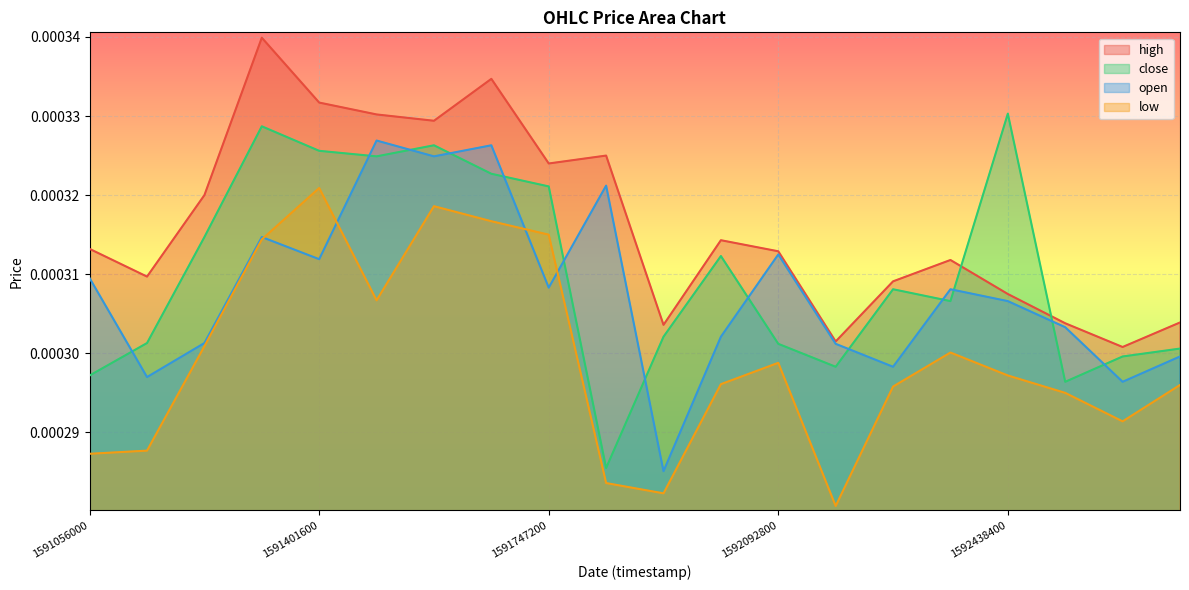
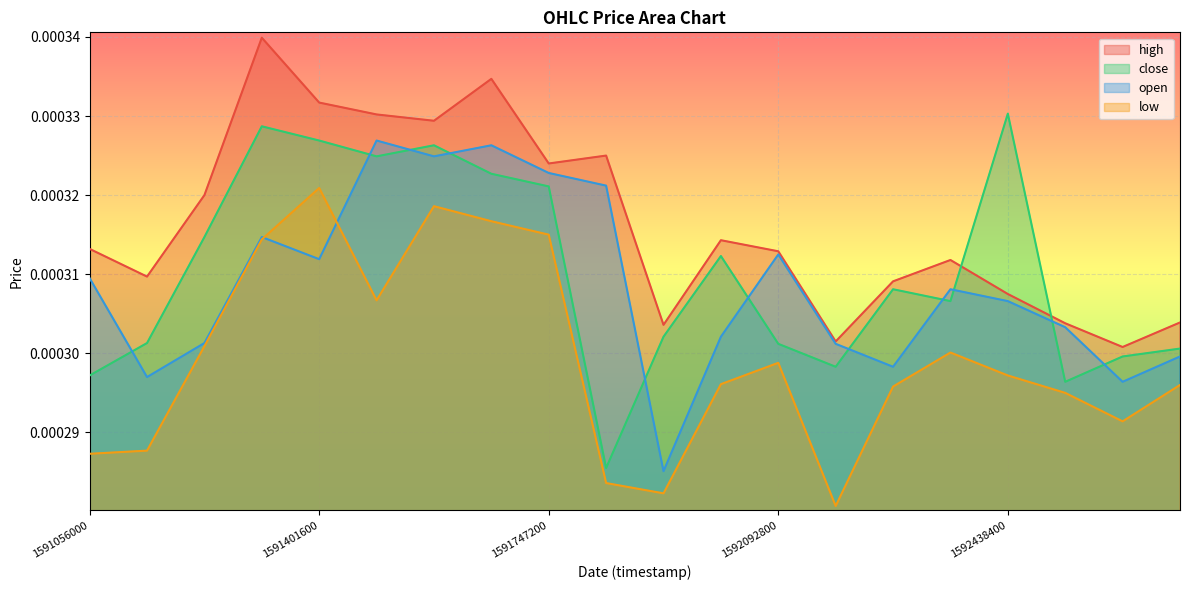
close, 1591401600: 0.000326 -> 0.000327
open, 1591747200: 0.000308 -> 0.000323
